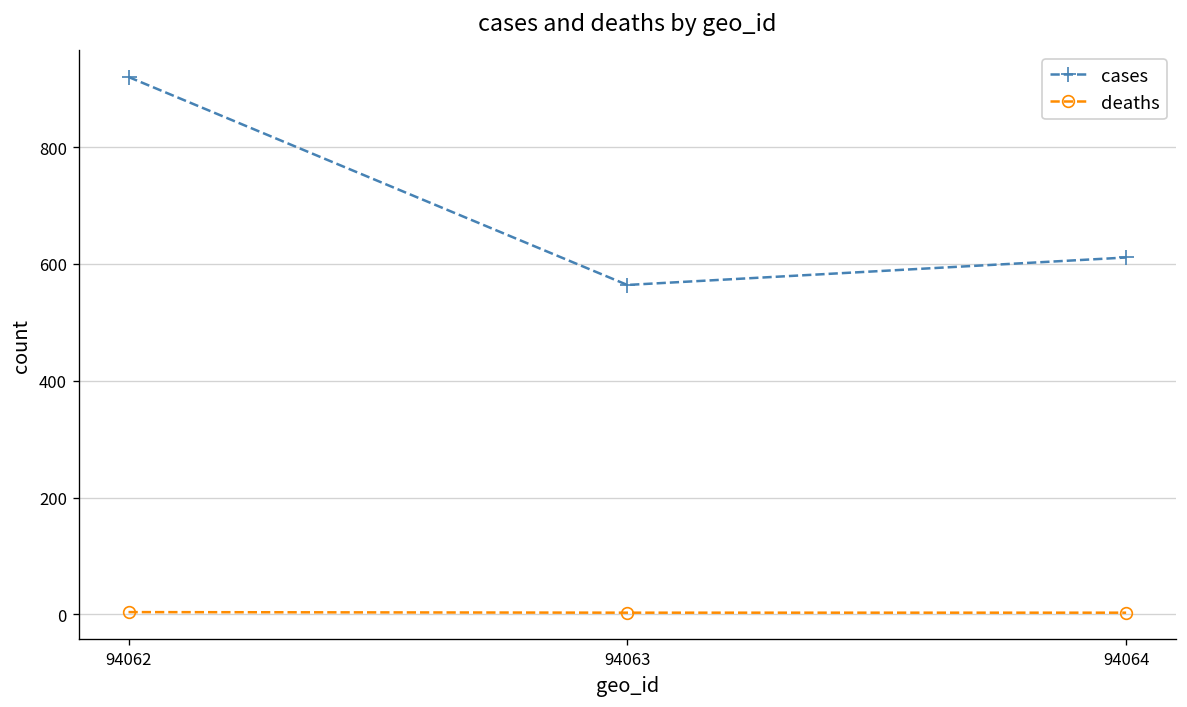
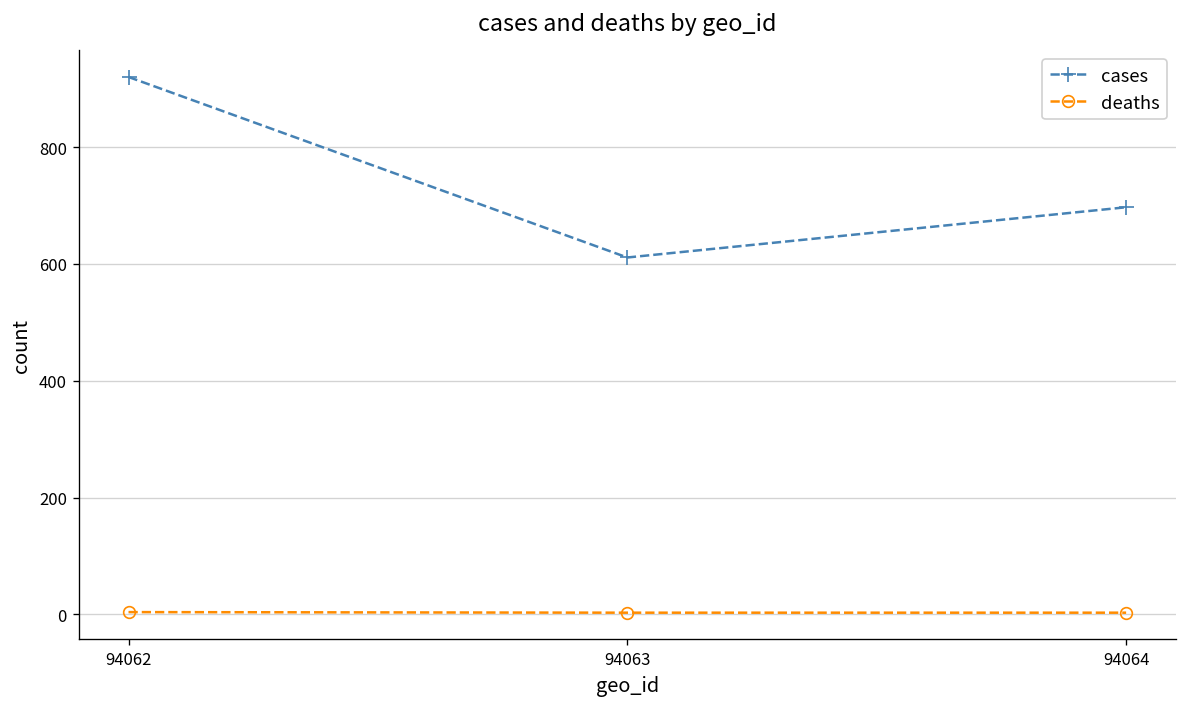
cases, 94063: 560 -> 610
cases, 94064: 610 -> 700
